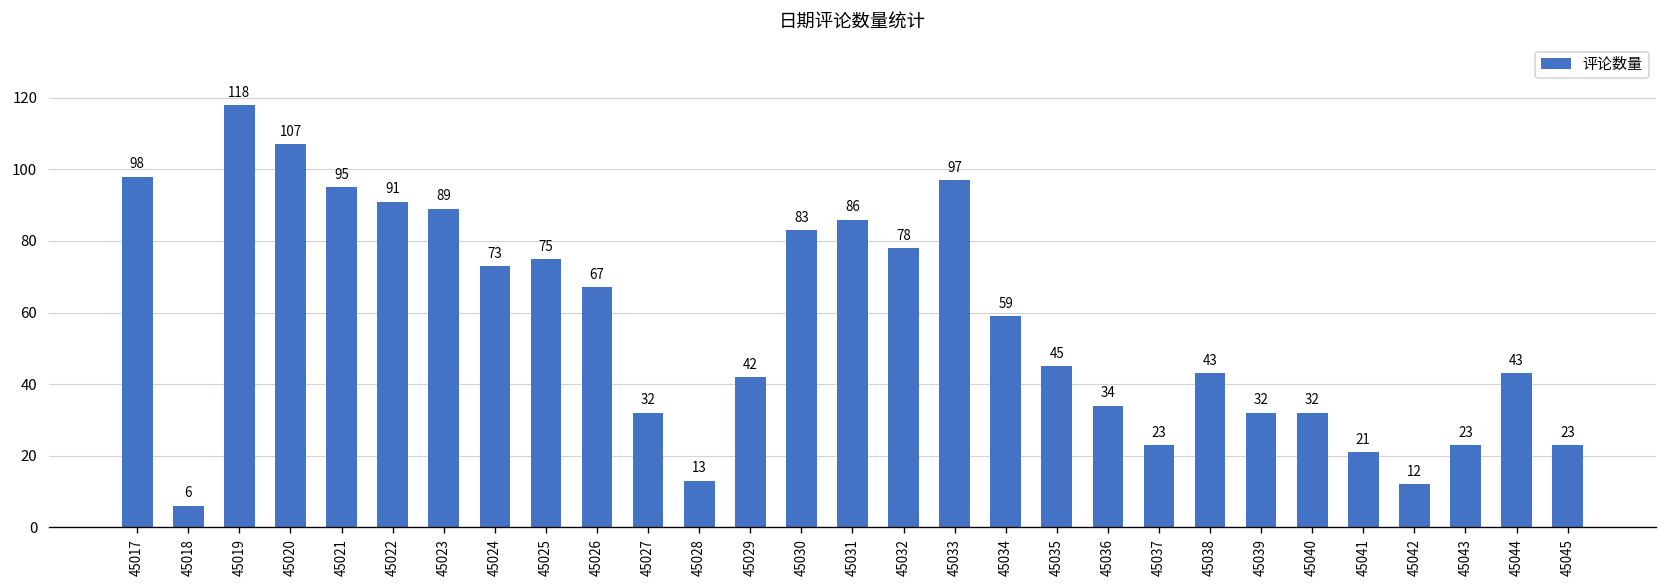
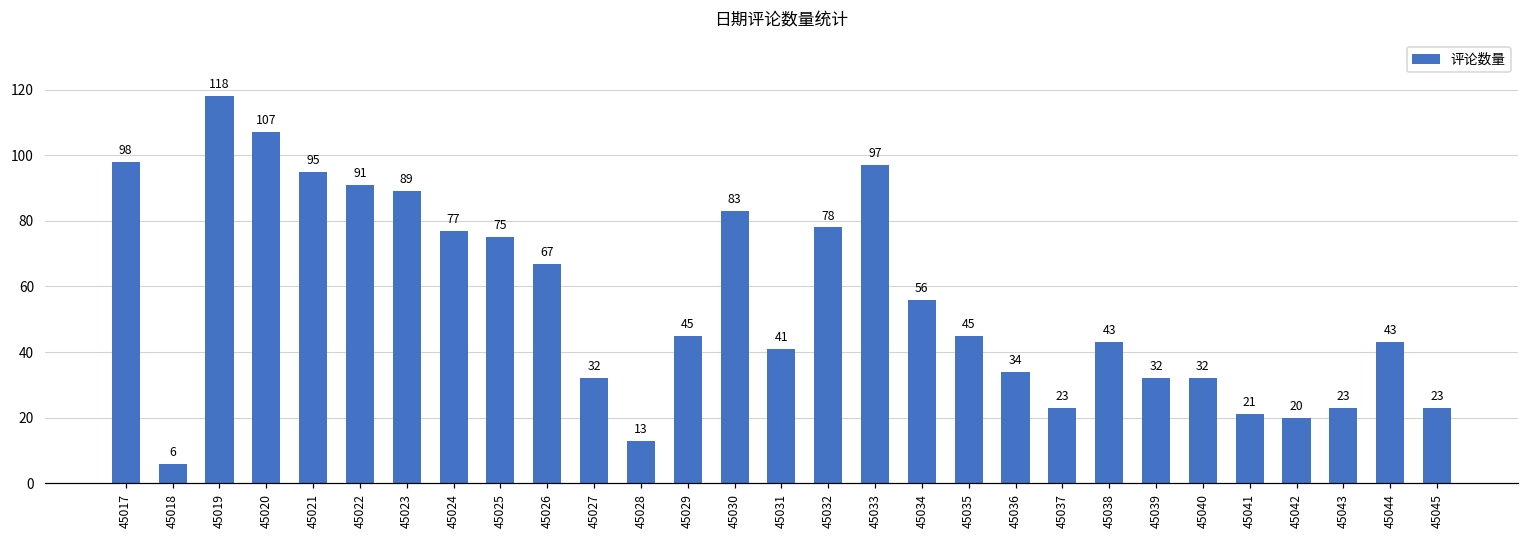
45024: 73 -> 77
45029: 42 -> 45
45031: 86 -> 41
45034: 59 -> 56
45042: 12 -> 20
